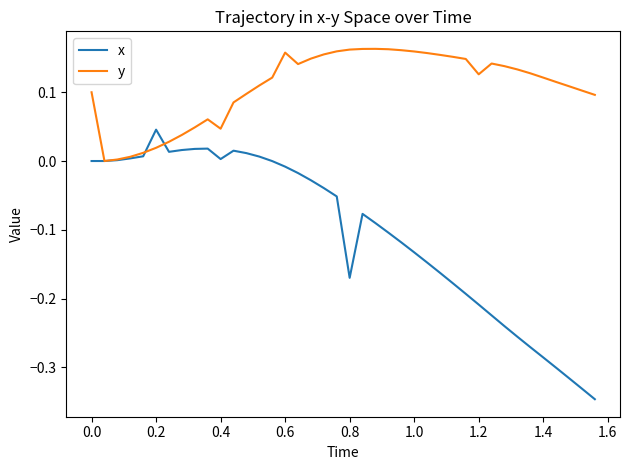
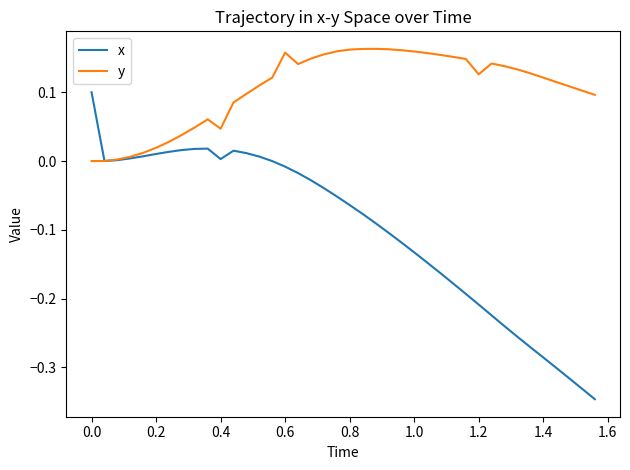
x, 0.0: 0.0 -> 0.1
y, 0.0: 0.1 -> 0.0
x, 0.2: 0.05 -> 0.01
x, 0.8: -0.17 -> -0.06
